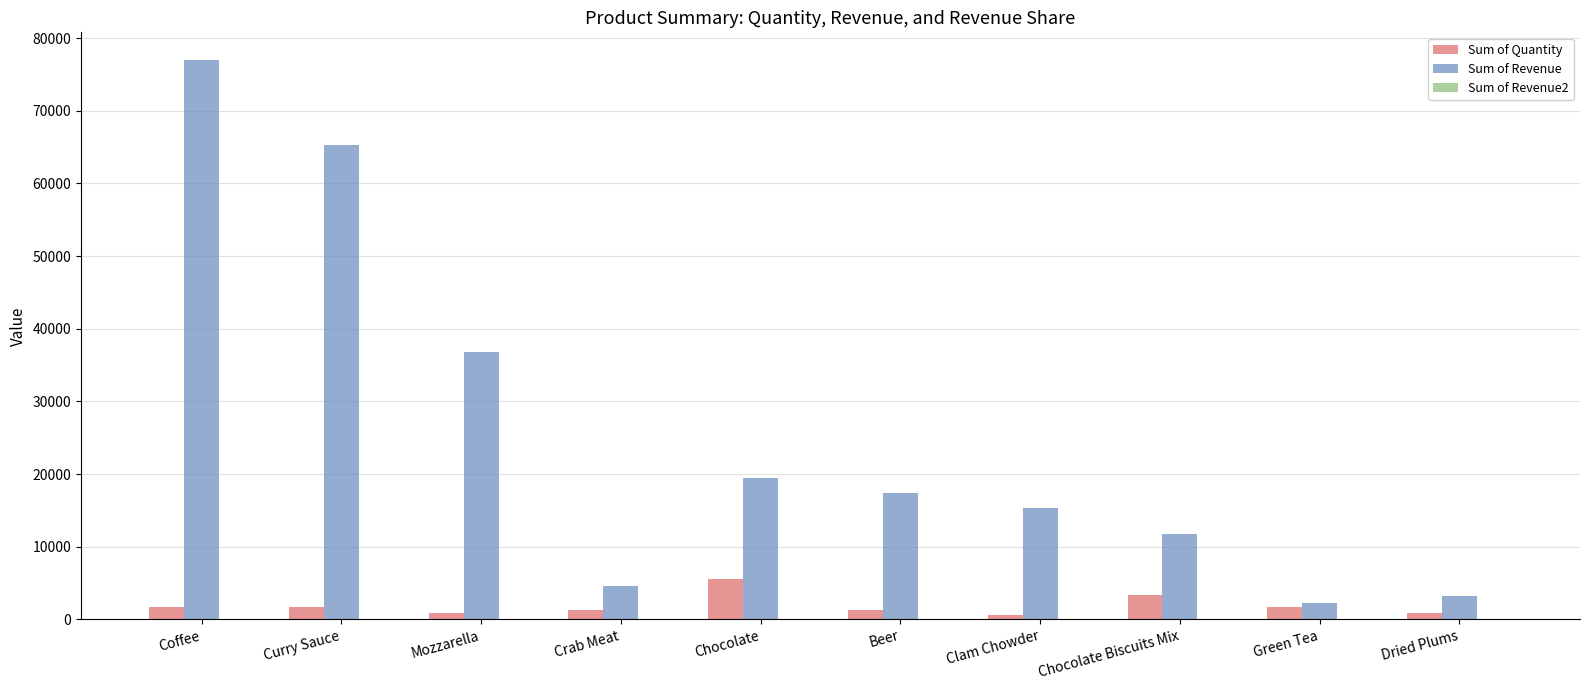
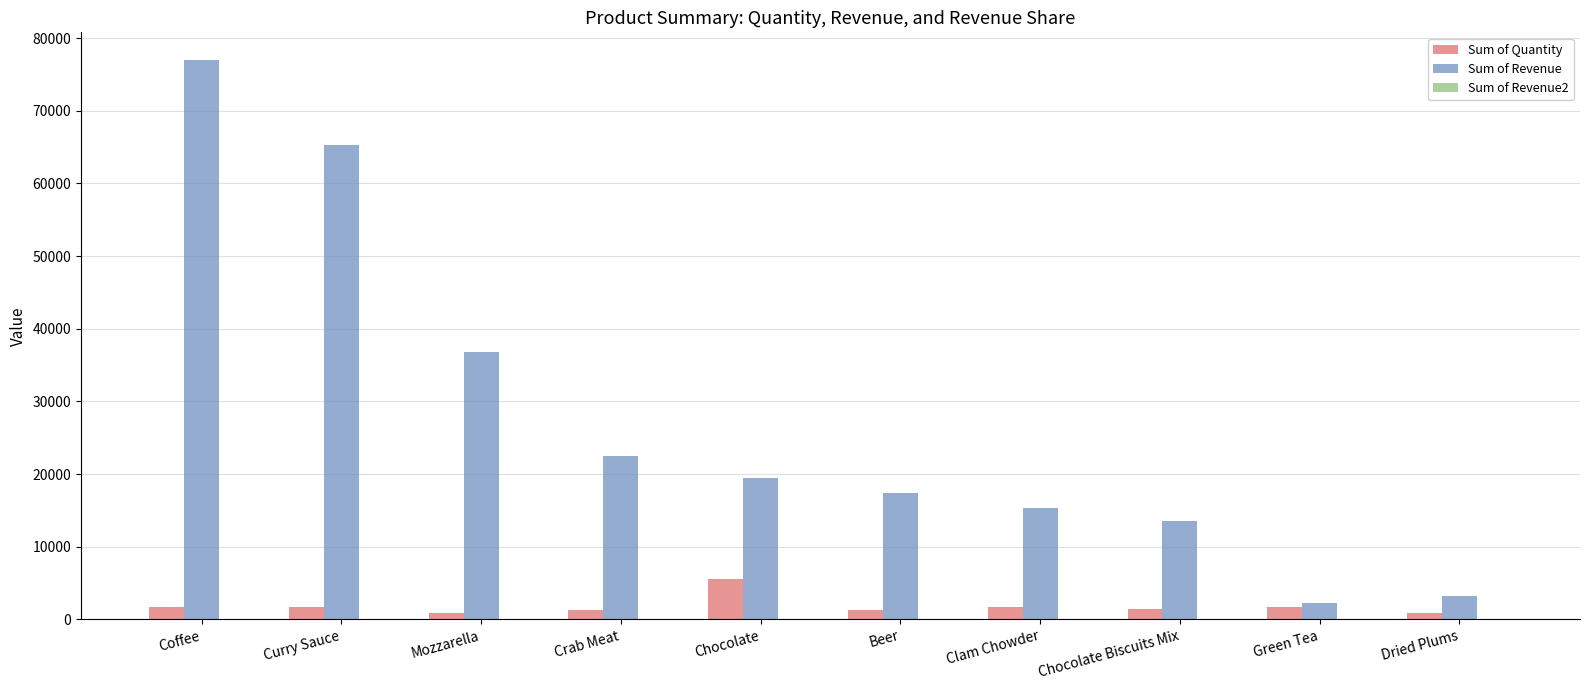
Sum of Revenue, Crab Meat: 5000 -> 23000
Sum of Quantity, Clam Chowder: 1000 -> 2000
Sum of Quantity, Chocolate Biscuits Mix: 3000 -> 1000
Sum of Revenue, Chocolate Biscuits Mix: 12000 -> 14000
